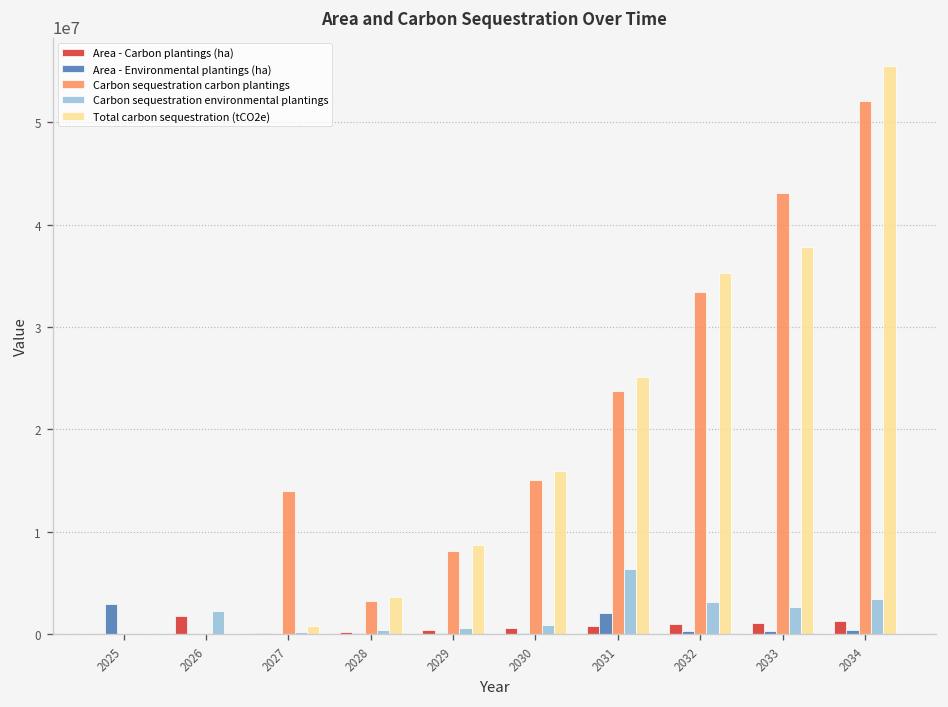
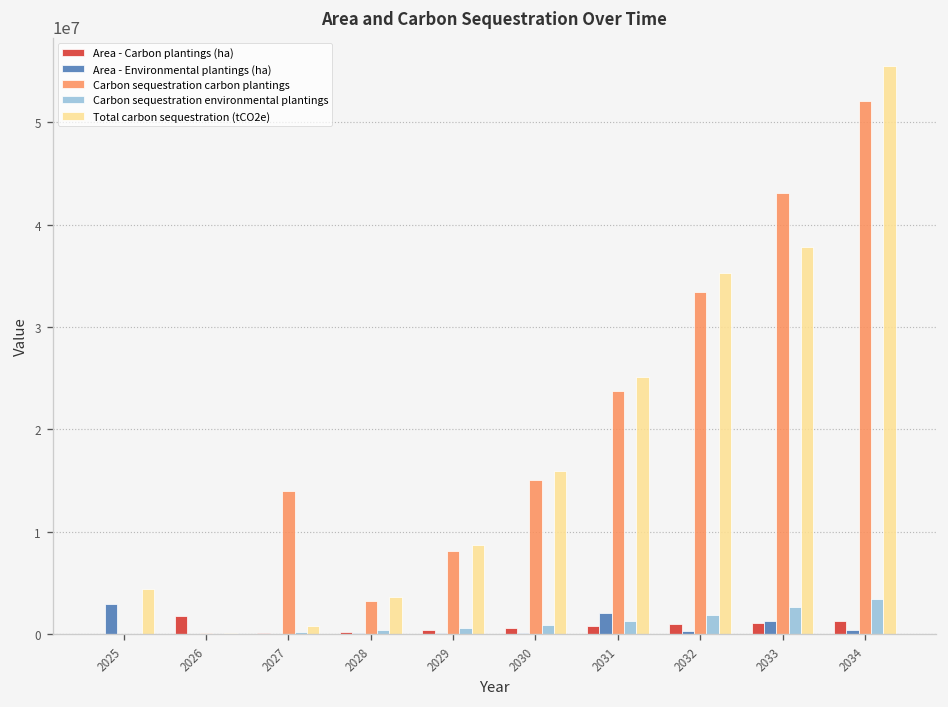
Total carbon sequestration (tCO2e), 2025: 0 -> 4000000
Carbon sequestration environmental plantings, 2026: 2000000 -> 0
Carbon sequestration environmental plantings, 2031: 6000000 -> 1000000
Carbon sequestration environmental plantings, 2032: 3000000 -> 2000000
Area - Environmental plantings (ha), 2033: 0 -> 1000000
